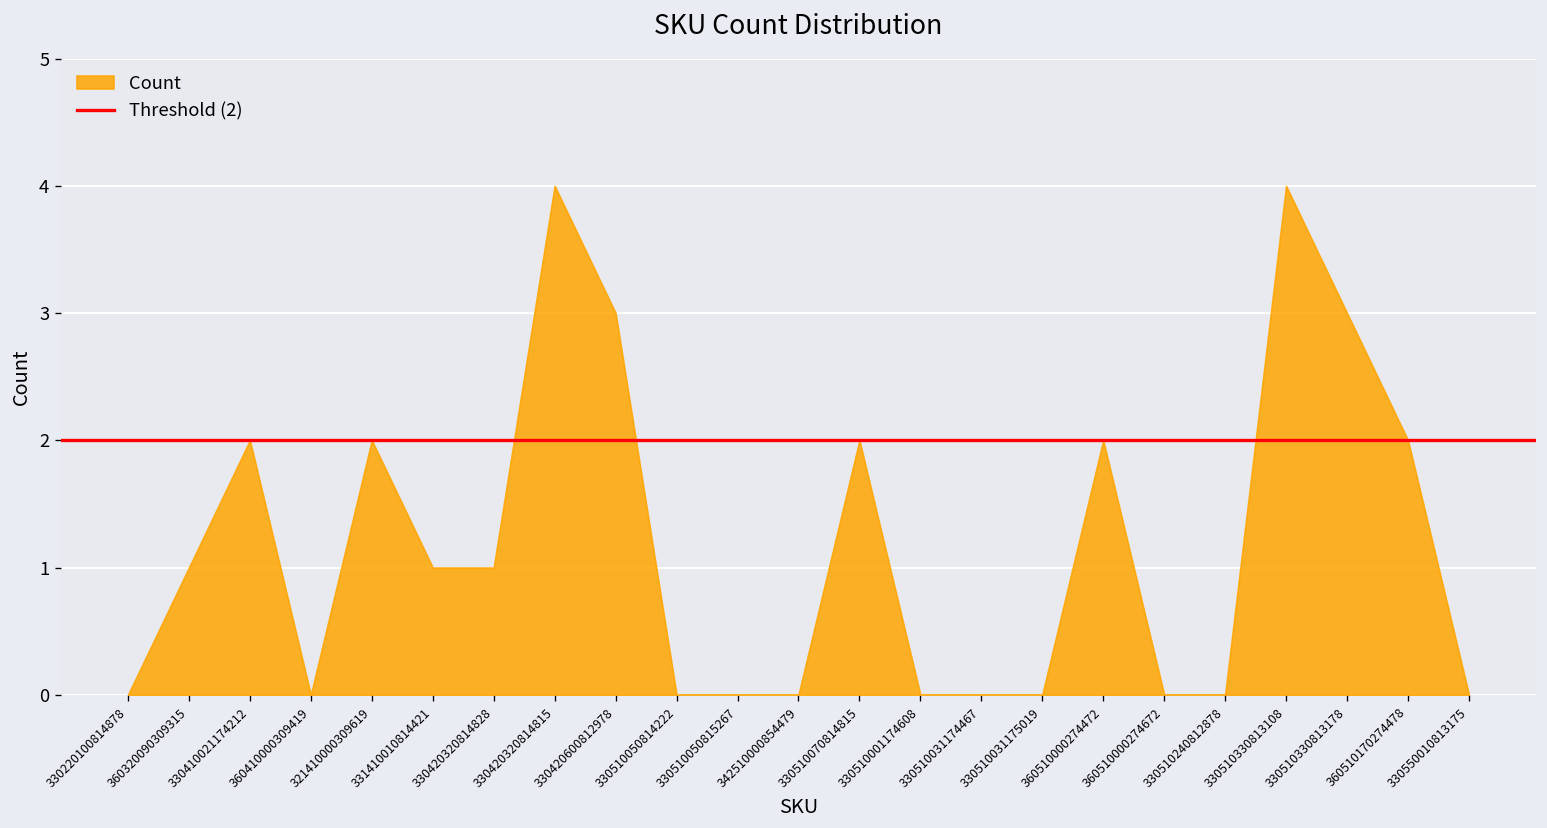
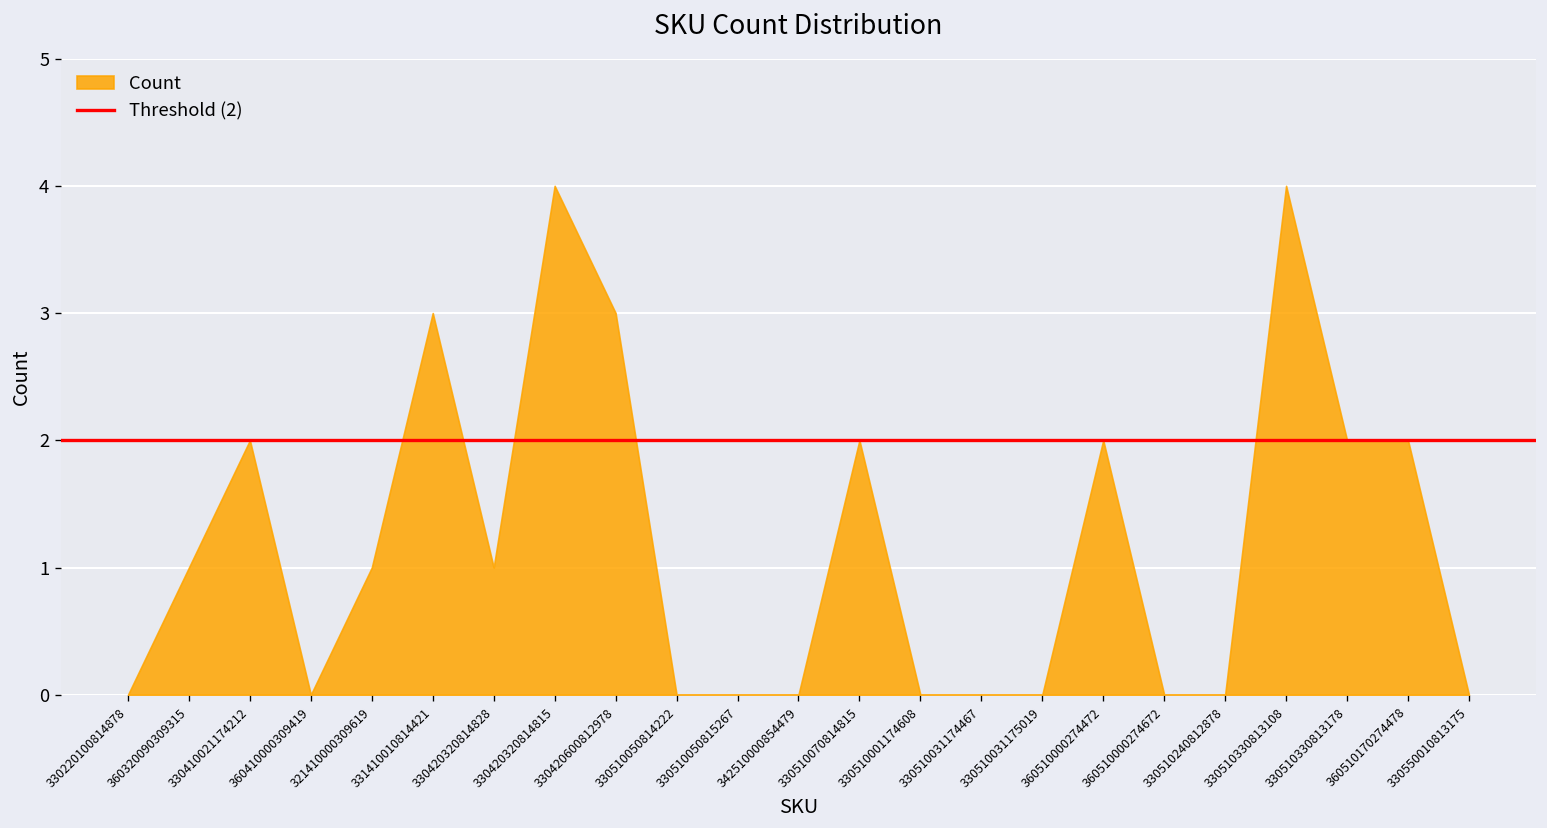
321410000309619: 2 -> 1
331410010814421: 1 -> 3
330510330813178: 3 -> 2
